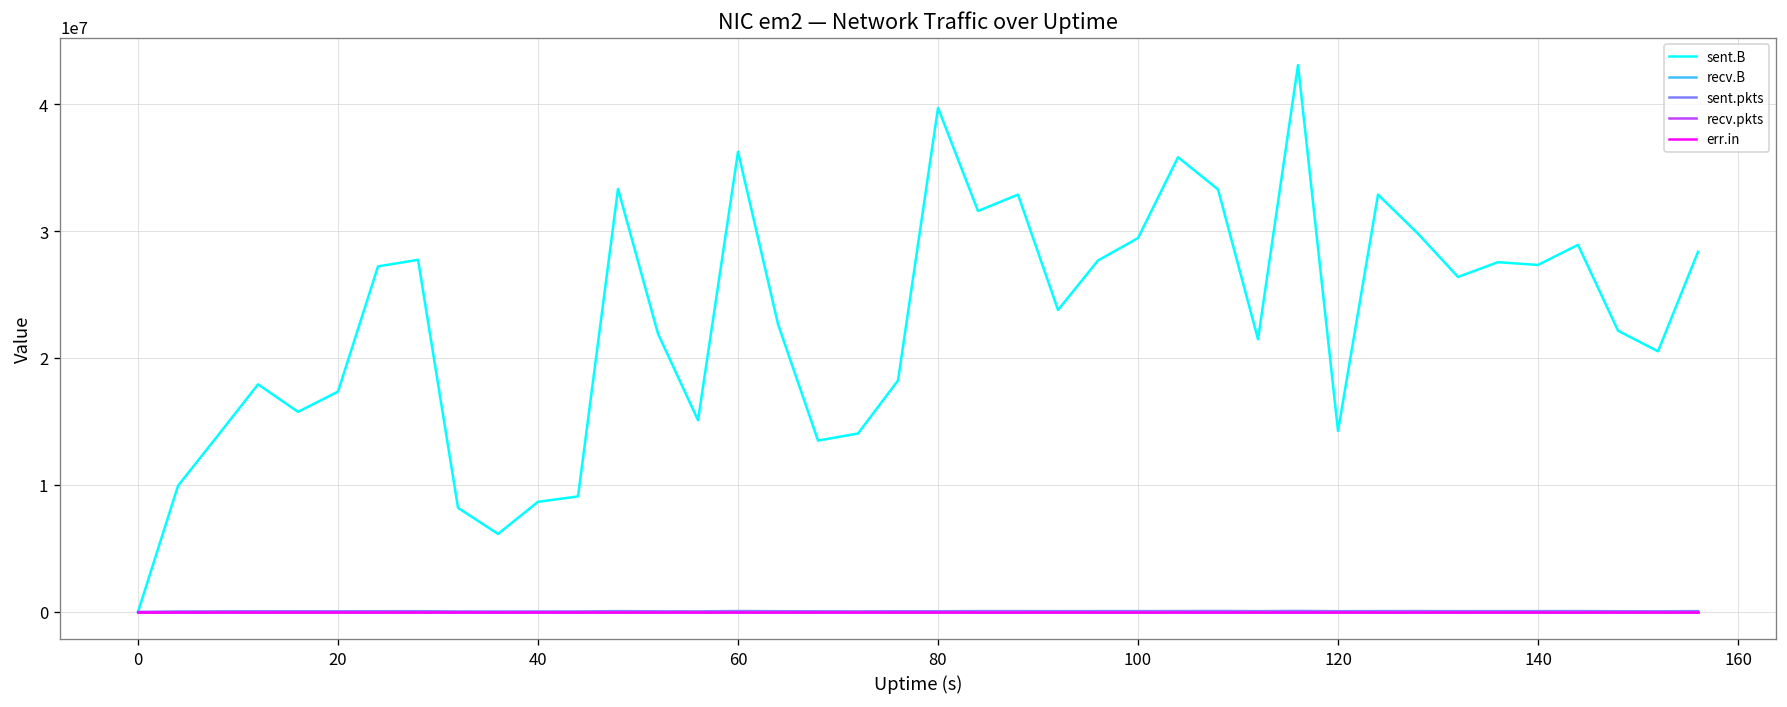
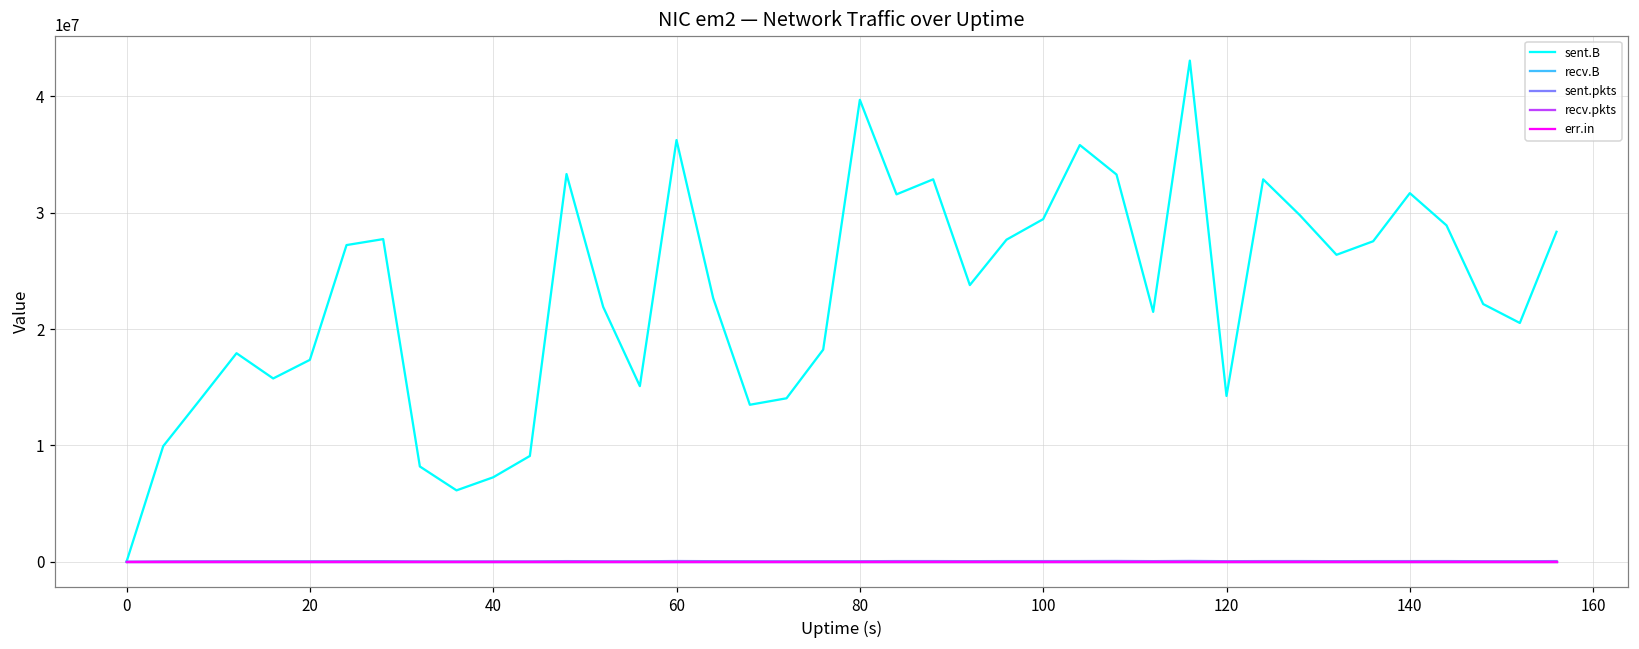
sent.B, 40: 8700000 -> 7300000
sent.B, 140: 27300000 -> 31700000
